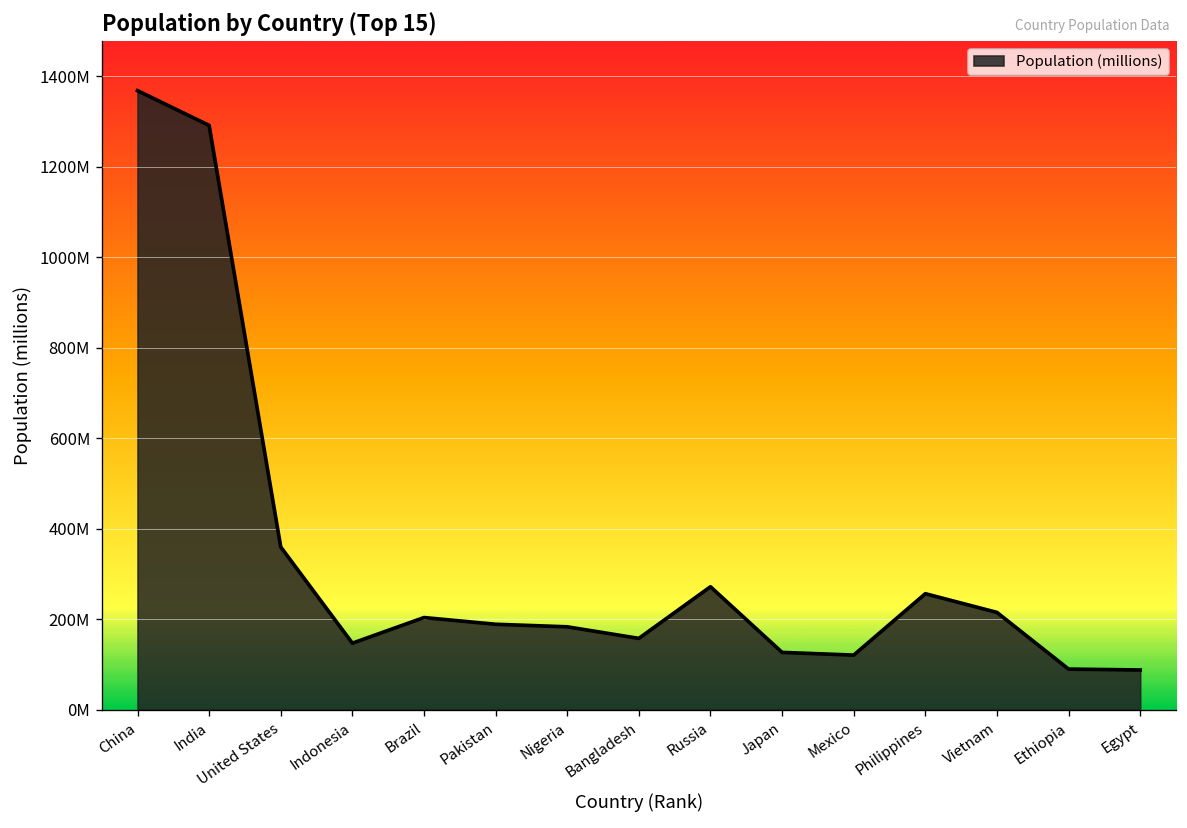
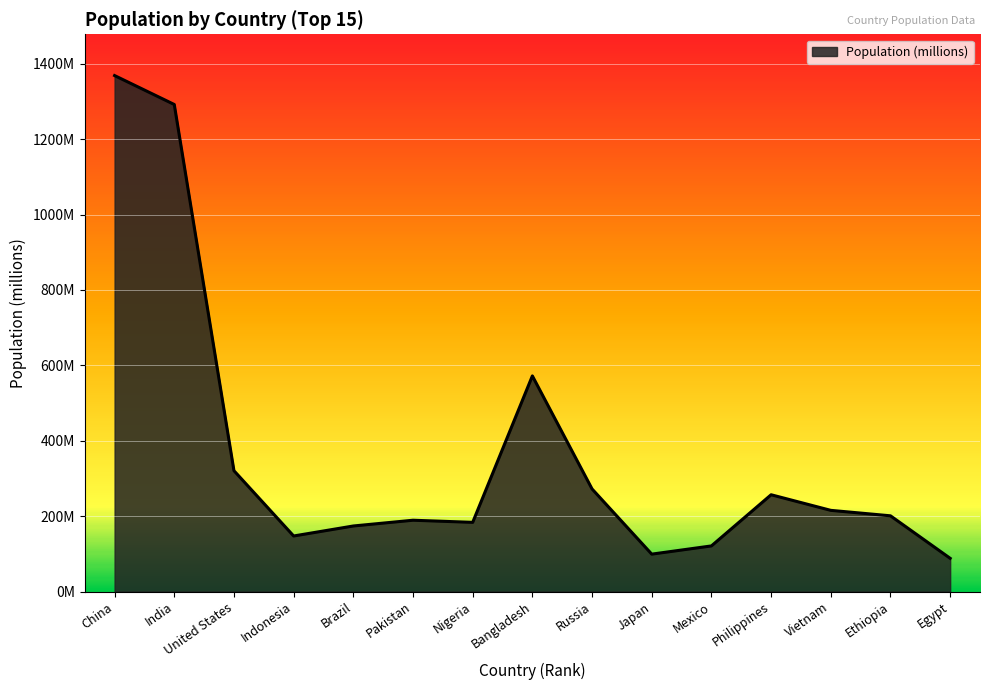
United States: 360000000 -> 320000000
Brazil: 200000000 -> 170000000
Bangladesh: 160000000 -> 570000000
Japan: 130000000 -> 100000000
Ethiopia: 90000000 -> 200000000
